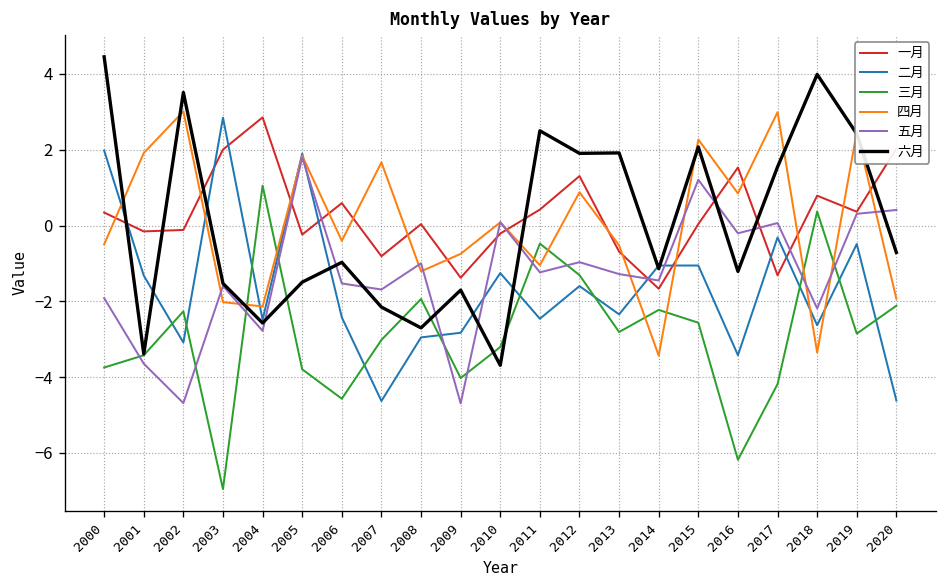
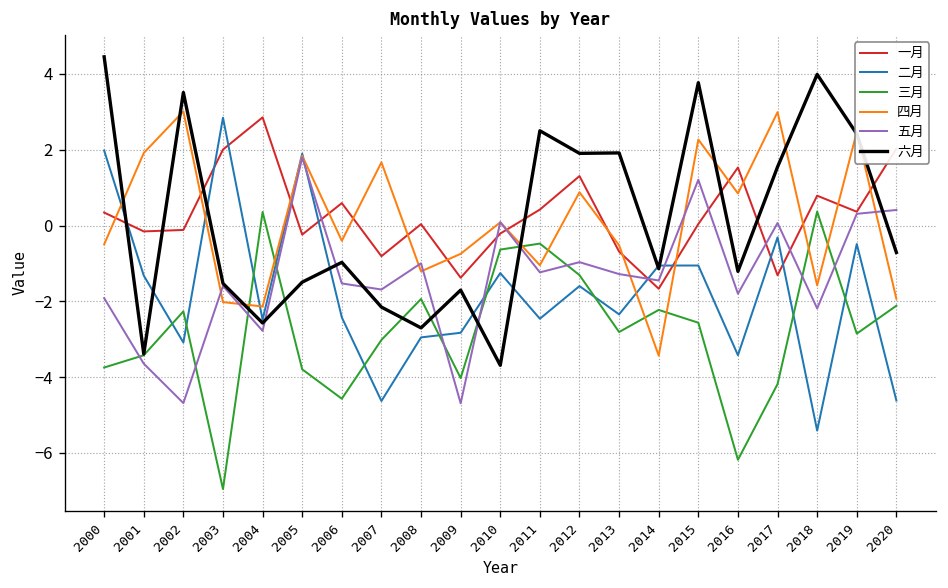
三月, 2004: 1.1 -> 0.4
三月, 2010: -3.2 -> -0.6
六月, 2015: 2.1 -> 3.8
五月, 2016: -0.2 -> -1.8
二月, 2018: -2.6 -> -5.4
四月, 2018: -3.3 -> -1.6
